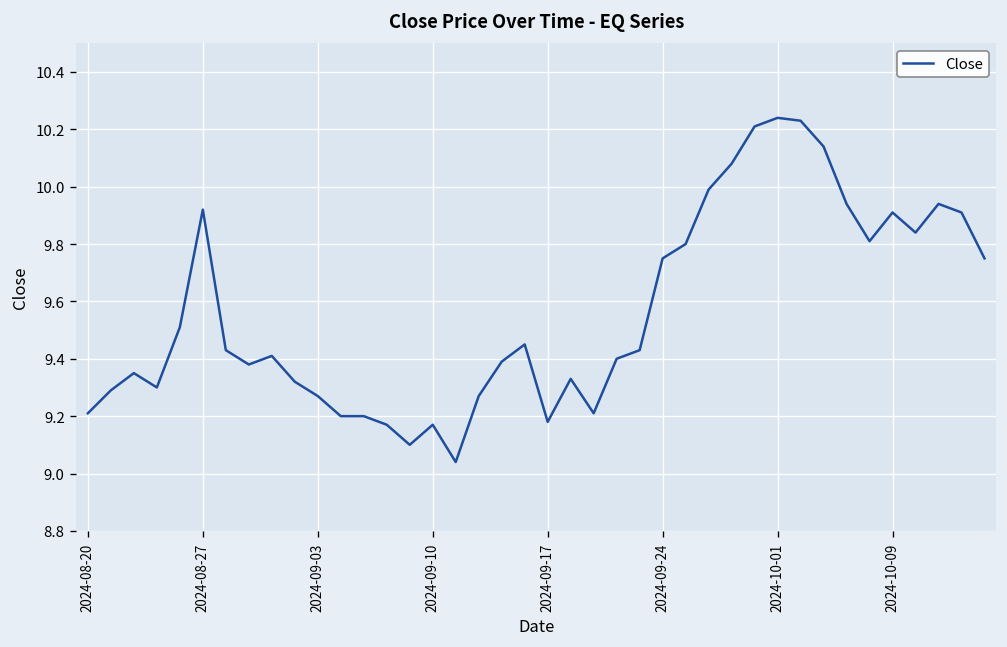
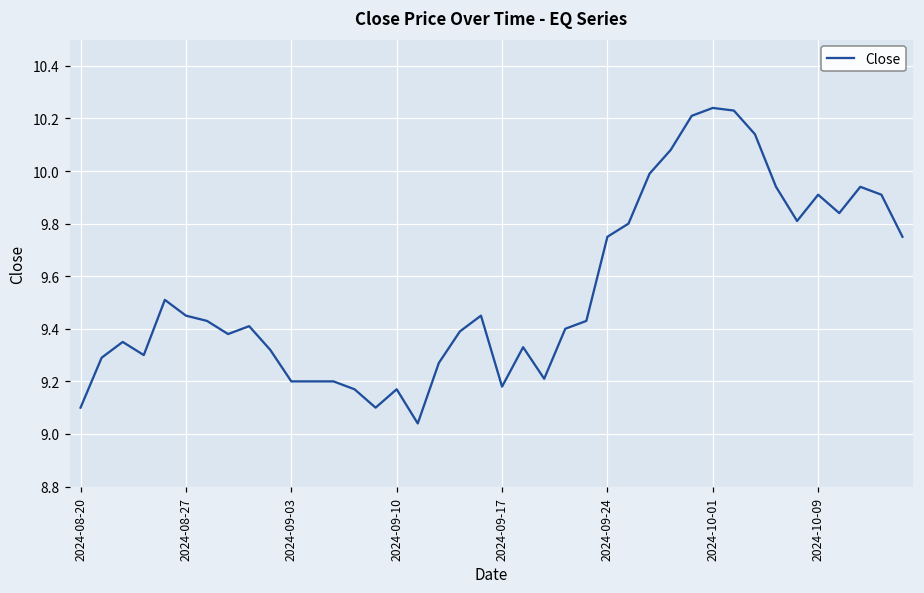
2024-08-20: 9.21 -> 9.10
2024-08-27: 9.92 -> 9.45
2024-09-03: 9.27 -> 9.20
